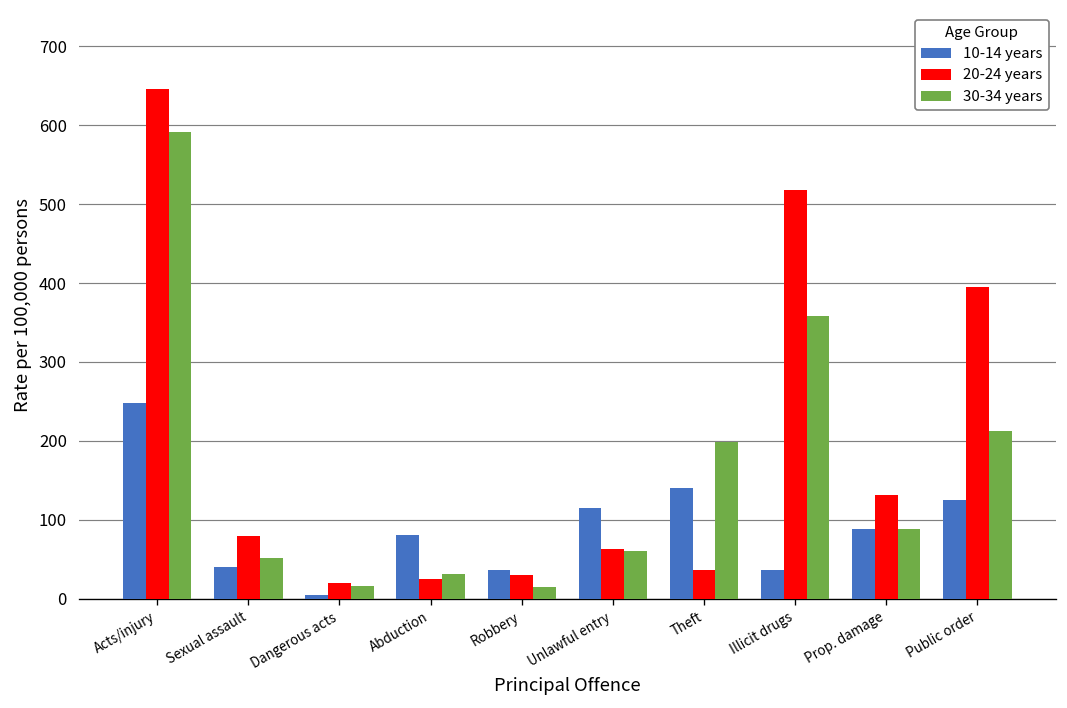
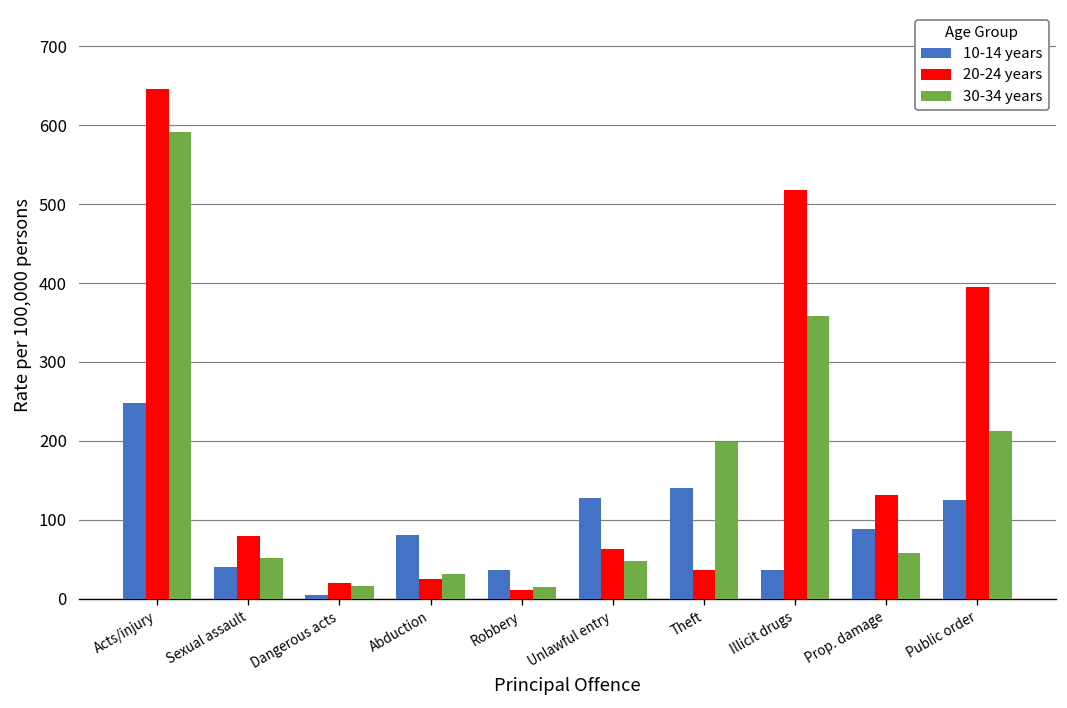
20-24 years, Robbery: 30 -> 10
10-14 years, Unlawful entry: 120 -> 130
30-34 years, Unlawful entry: 60 -> 50
30-34 years, Prop. damage: 90 -> 60
